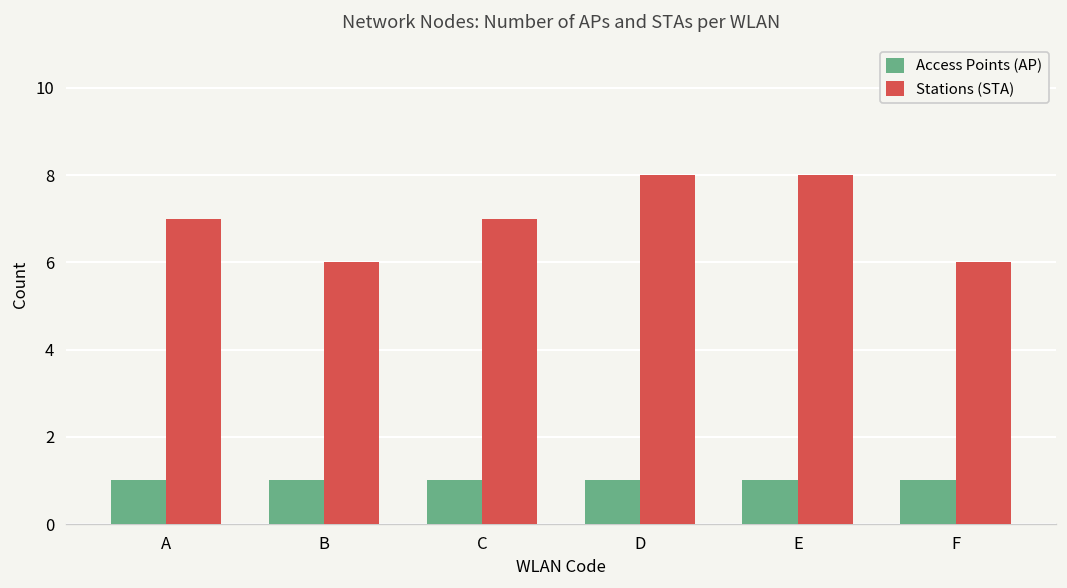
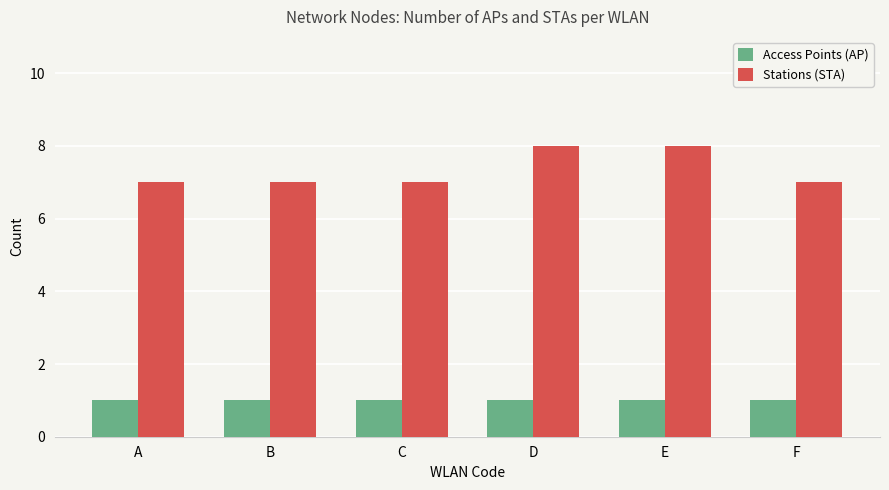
Stations (STA), B: 6 -> 7
Stations (STA), F: 6 -> 7
